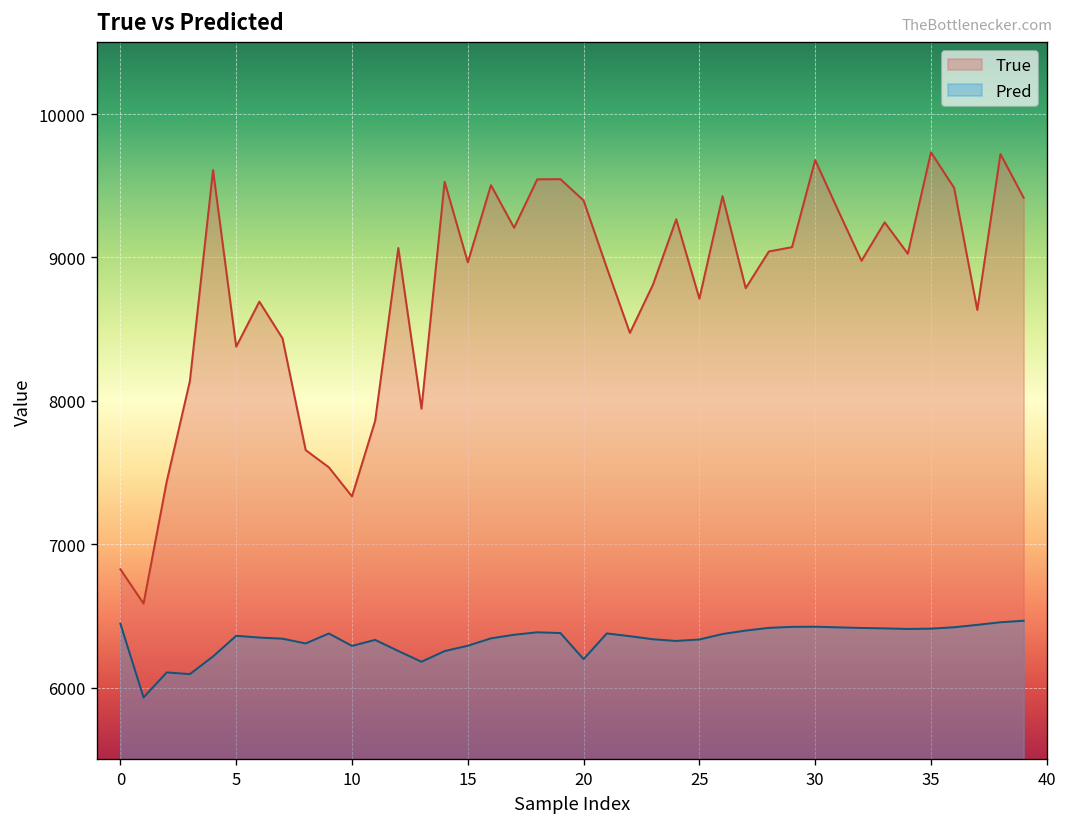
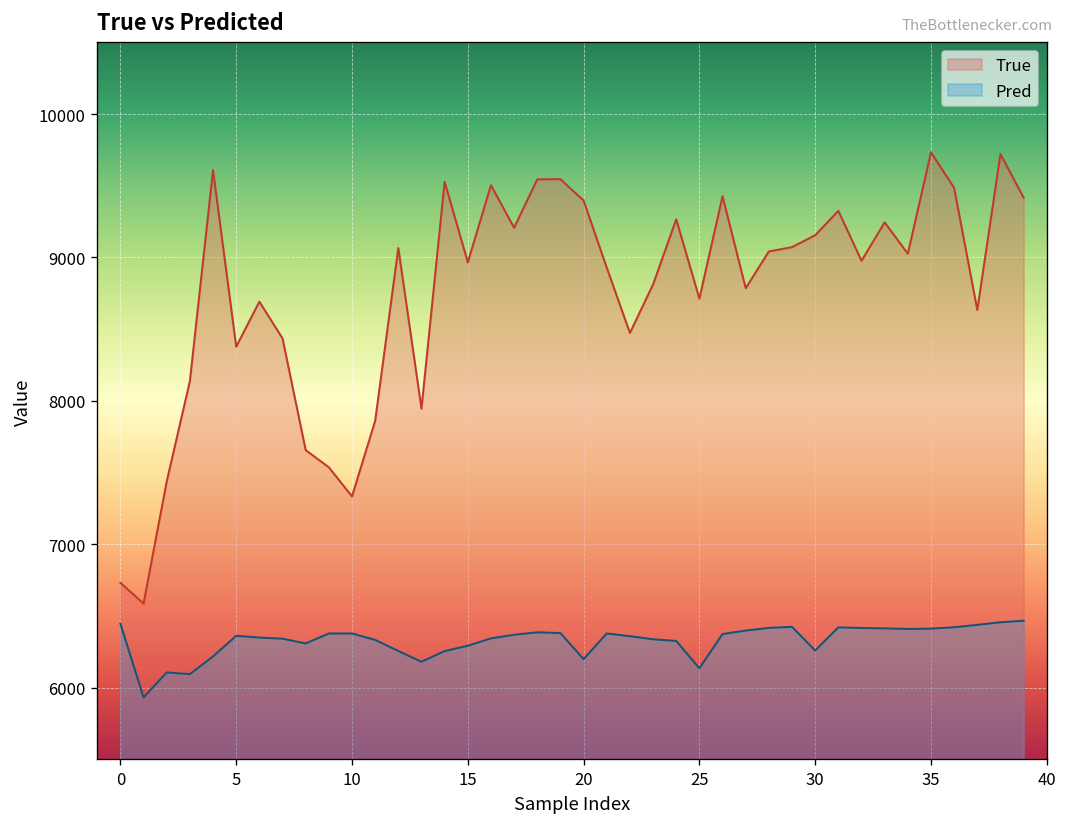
True, 0: 6830 -> 6730
Pred, 10: 6290 -> 6380
Pred, 25: 6340 -> 6140
True, 30: 9680 -> 9160
Pred, 30: 6430 -> 6260
